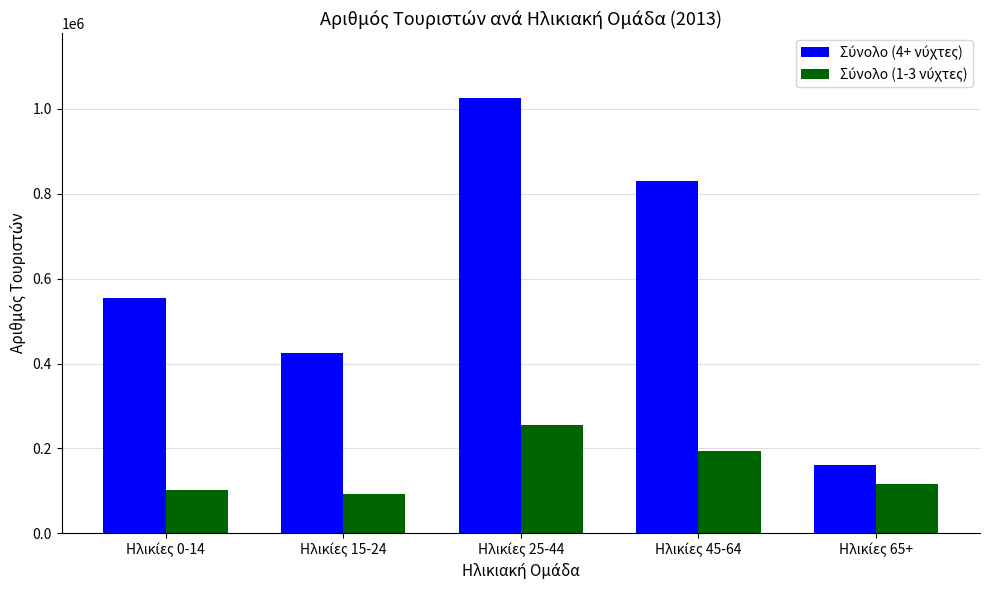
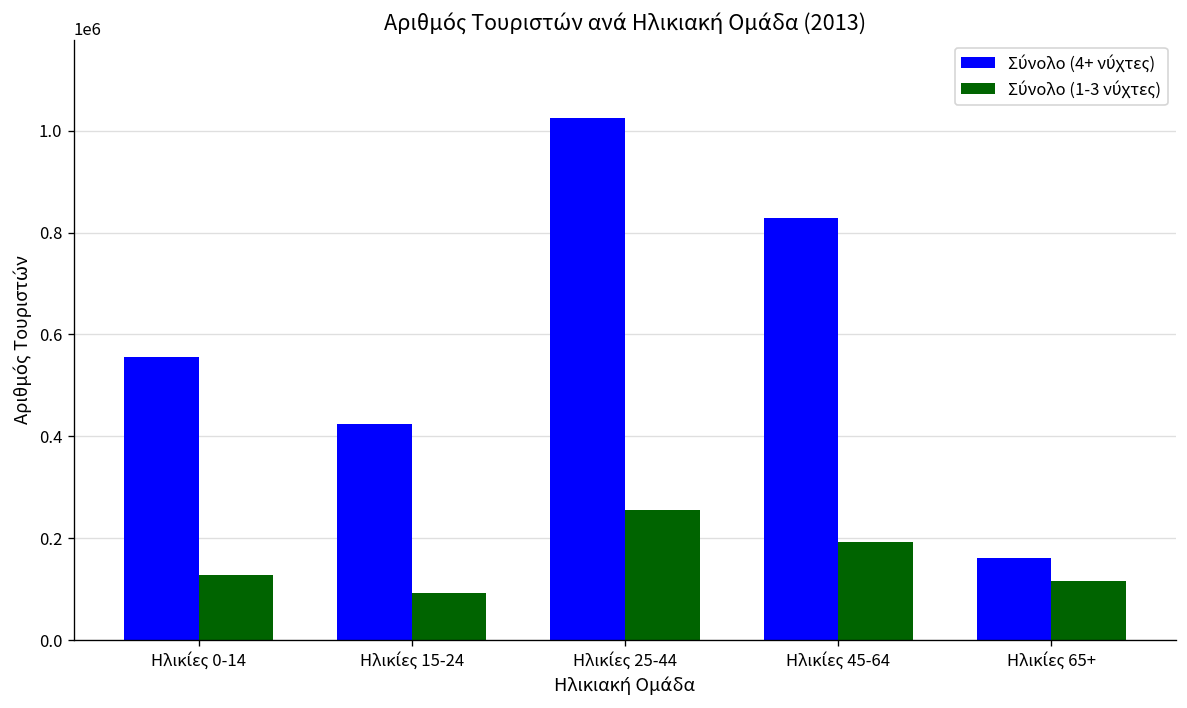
Σύνολο (1-3 νύχτες), Ηλικίες 0-14: 100000 -> 130000
